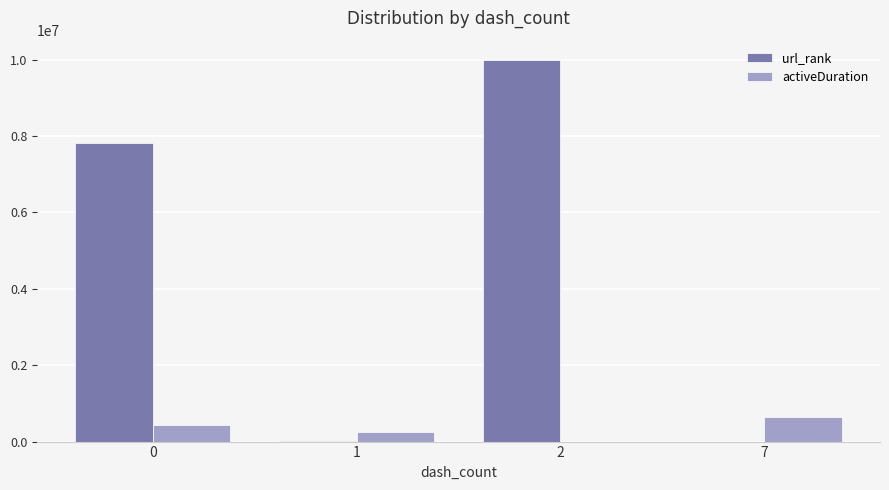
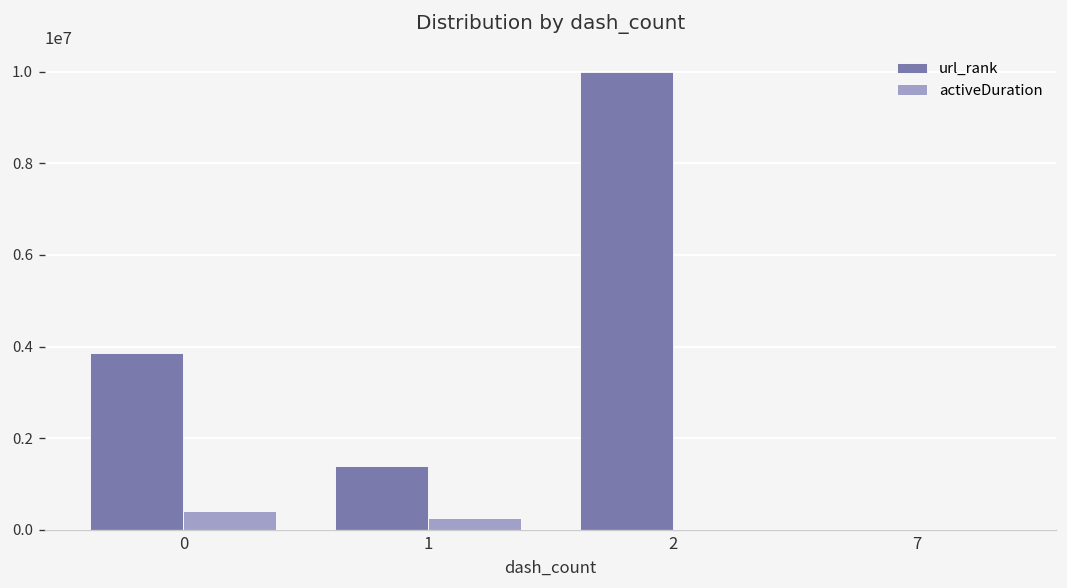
url_rank, 0: 7800000 -> 3900000
url_rank, 1: 0 -> 1400000
activeDuration, 7: 600000 -> 0
